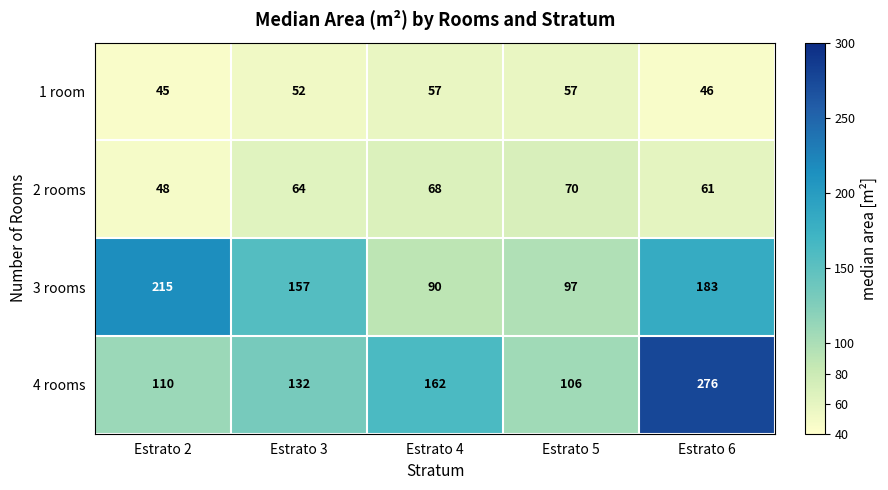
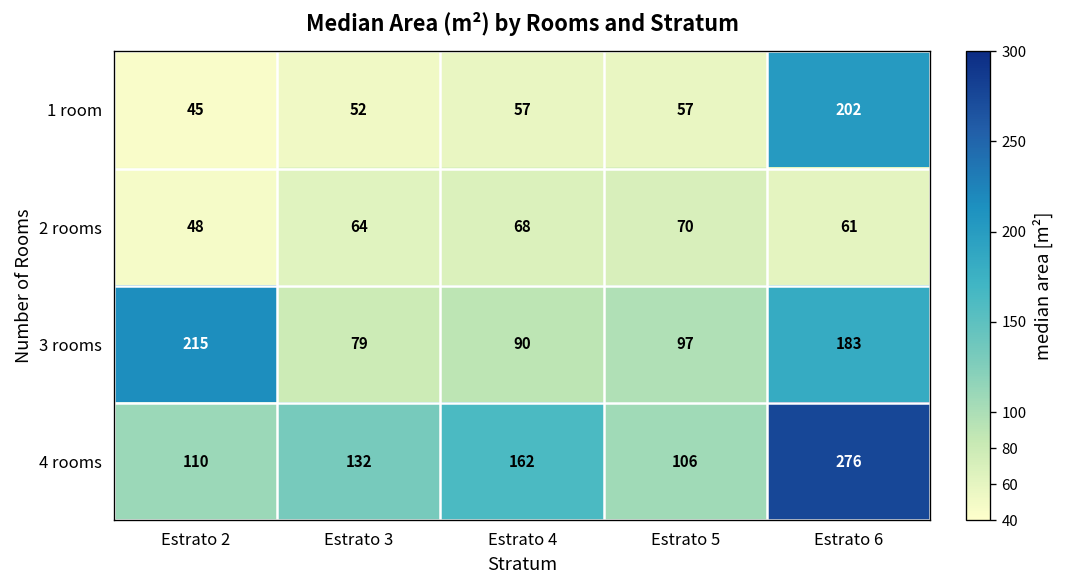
1 room, Estrato 6: 46 -> 202
3 rooms, Estrato 3: 157 -> 79
